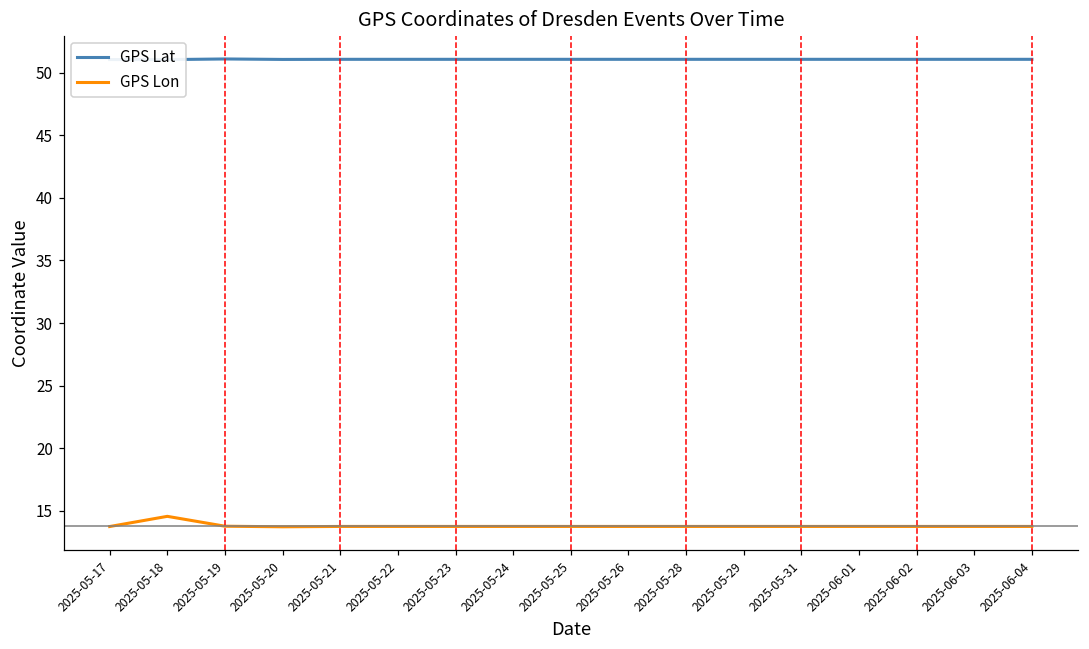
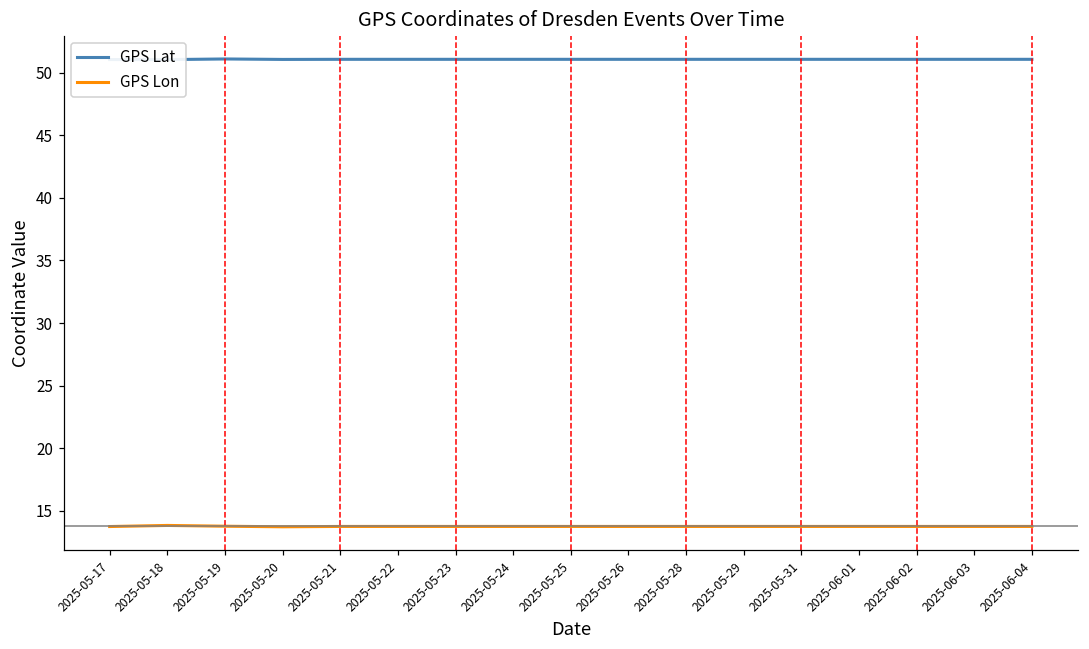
GPS Lon, 2025-05-18: 14.6 -> 13.8
